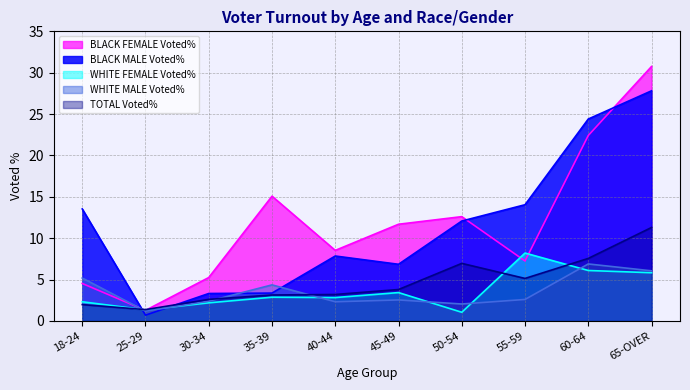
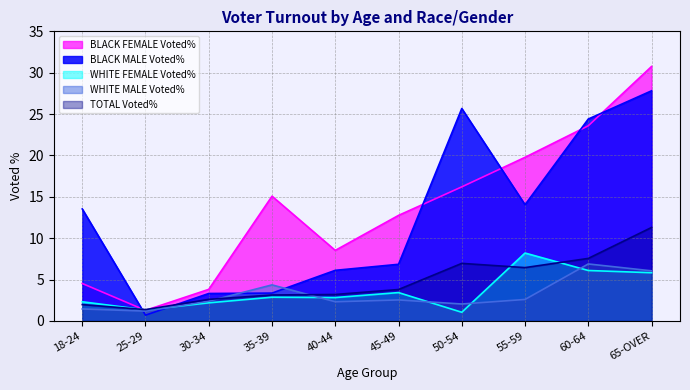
WHITE MALE Voted%, 18-24: 5 -> 1
BLACK FEMALE Voted%, 30-34: 5 -> 4
BLACK MALE Voted%, 40-44: 8 -> 6
BLACK FEMALE Voted%, 45-49: 12 -> 13
BLACK FEMALE Voted%, 50-54: 13 -> 16
BLACK MALE Voted%, 50-54: 12 -> 26
BLACK FEMALE Voted%, 55-59: 7 -> 20
TOTAL Voted%, 55-59: 5 -> 6
BLACK FEMALE Voted%, 60-64: 22 -> 24
